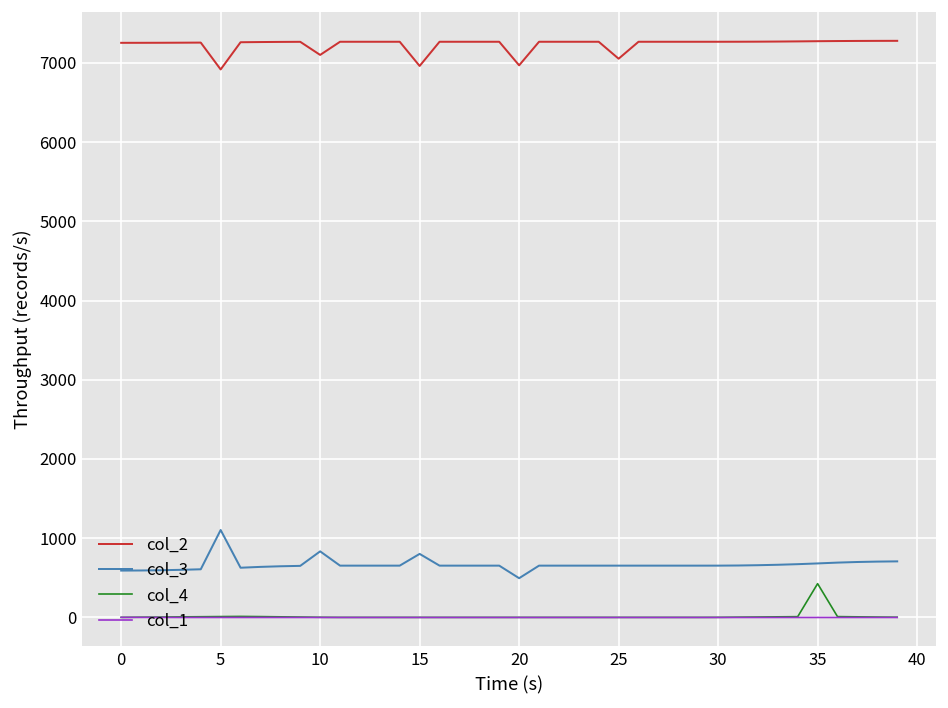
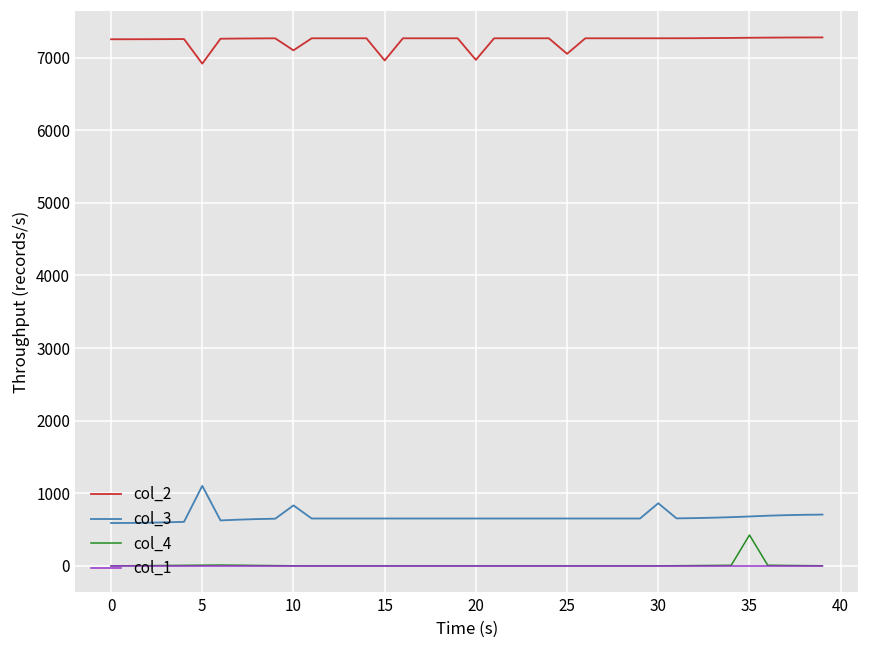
col_3, 15: 800 -> 700
col_3, 20: 500 -> 700
col_3, 30: 700 -> 900
